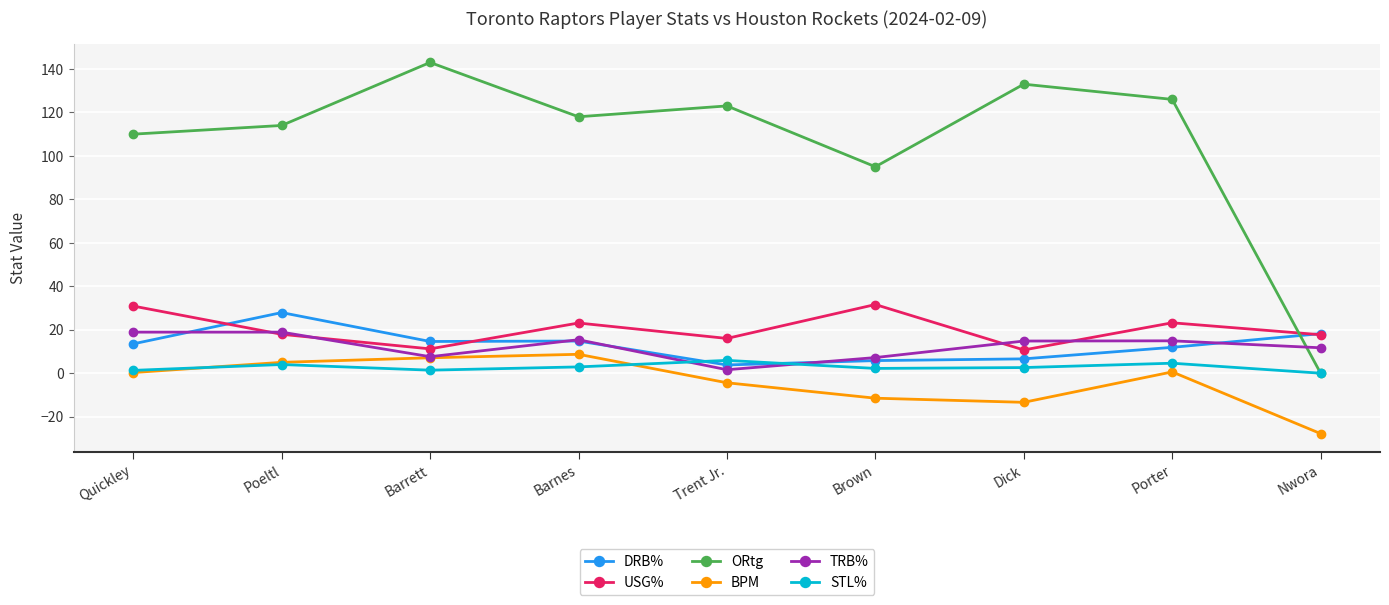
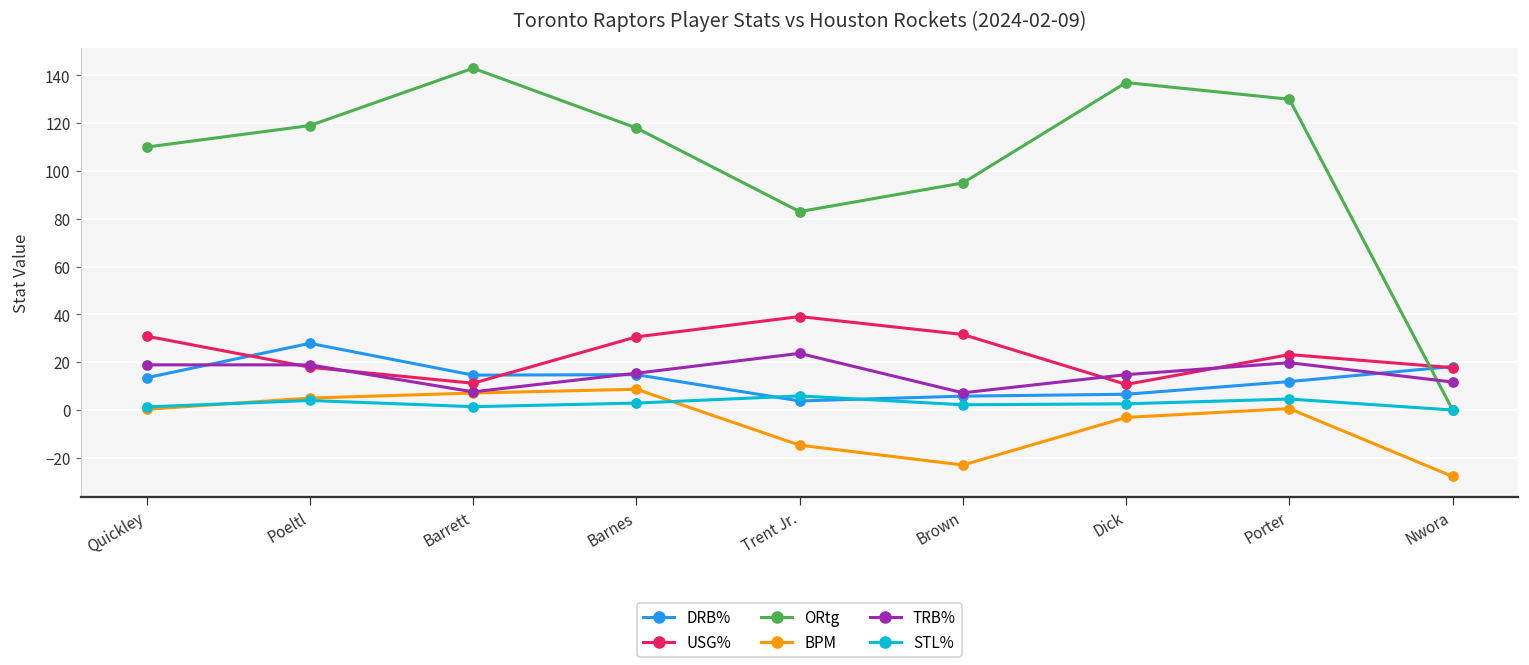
ORtg, Poeltl: 114 -> 119
USG%, Barnes: 23 -> 31
USG%, Trent Jr.: 16 -> 39
ORtg, Trent Jr.: 123 -> 83
BPM, Trent Jr.: -4 -> -15
TRB%, Trent Jr.: 2 -> 24
BPM, Brown: -12 -> -23
ORtg, Dick: 133 -> 137
BPM, Dick: -13 -> -3
ORtg, Porter: 126 -> 130
TRB%, Porter: 15 -> 20
